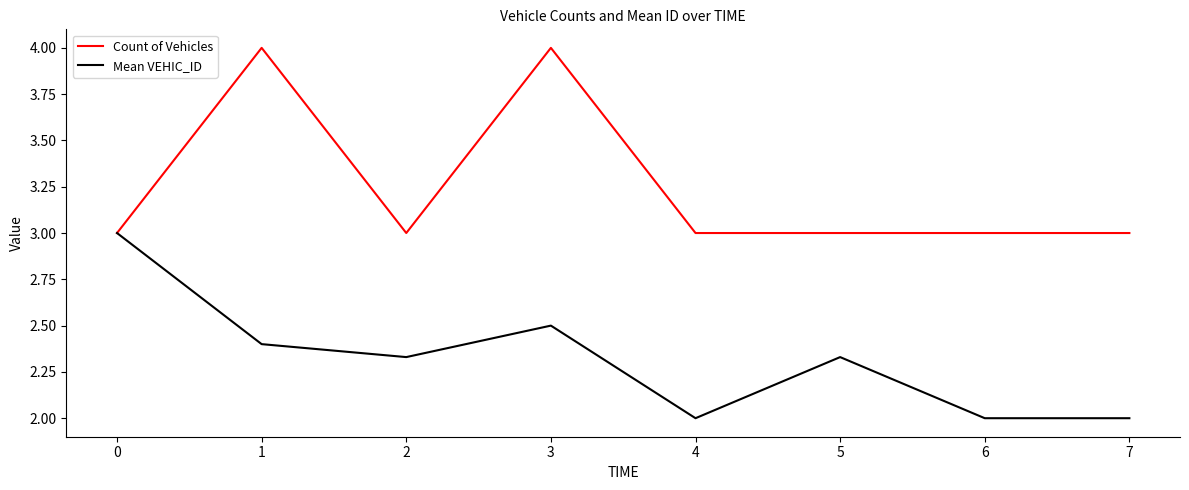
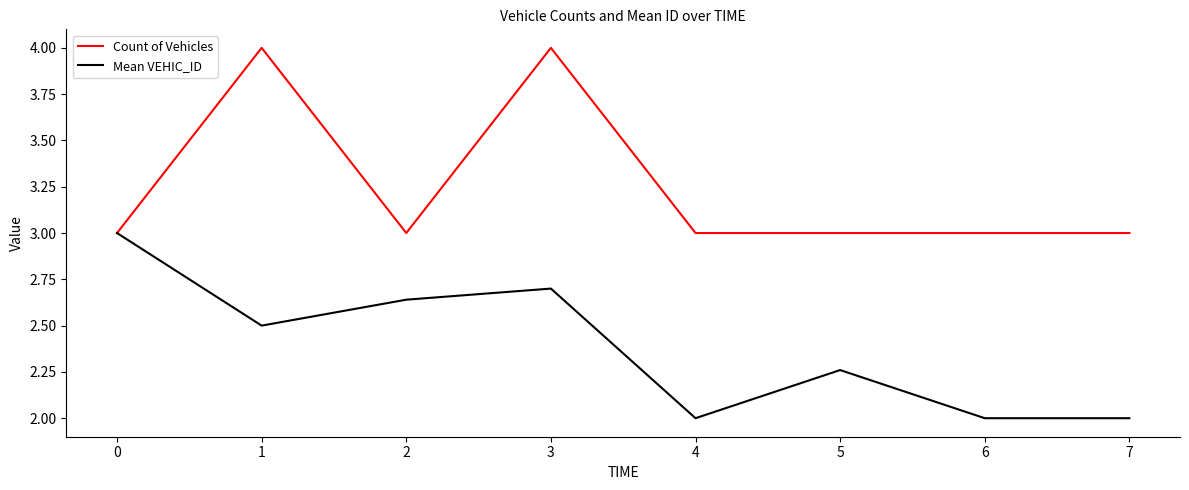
Mean VEHIC_ID, 1: 2.4 -> 2.5
Mean VEHIC_ID, 2: 2.33 -> 2.64
Mean VEHIC_ID, 3: 2.5 -> 2.7
Mean VEHIC_ID, 5: 2.33 -> 2.26
